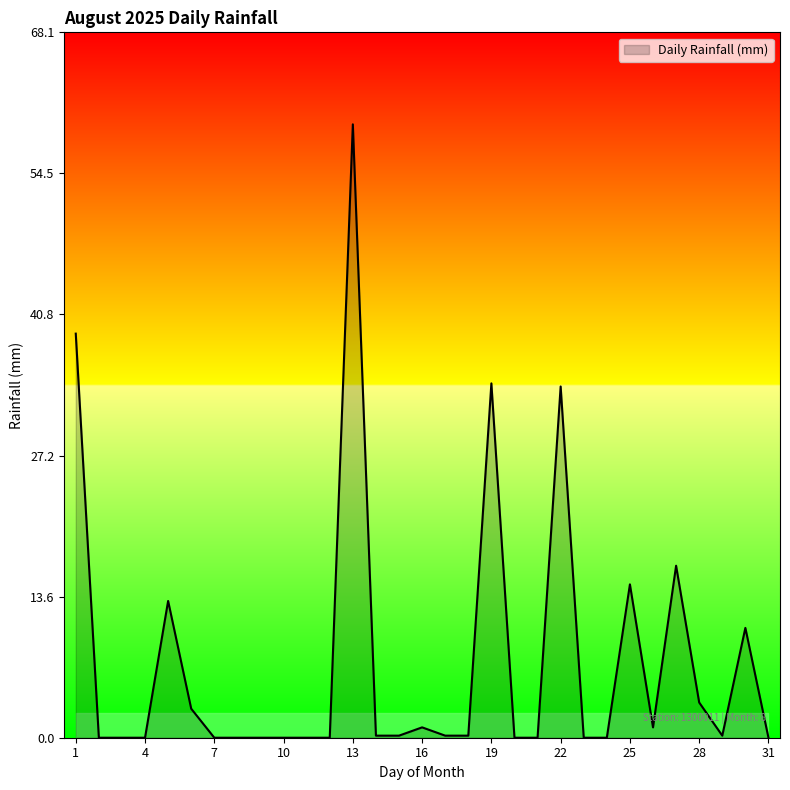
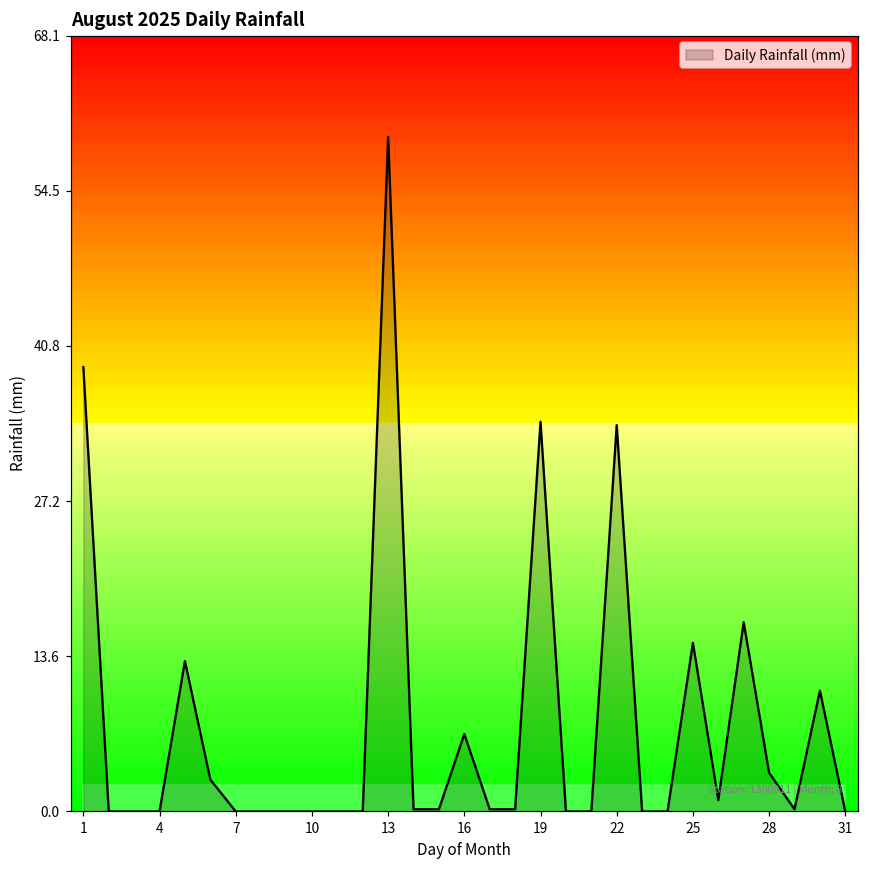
Daily Rainfall (mm), 16: 1.0 -> 6.8
